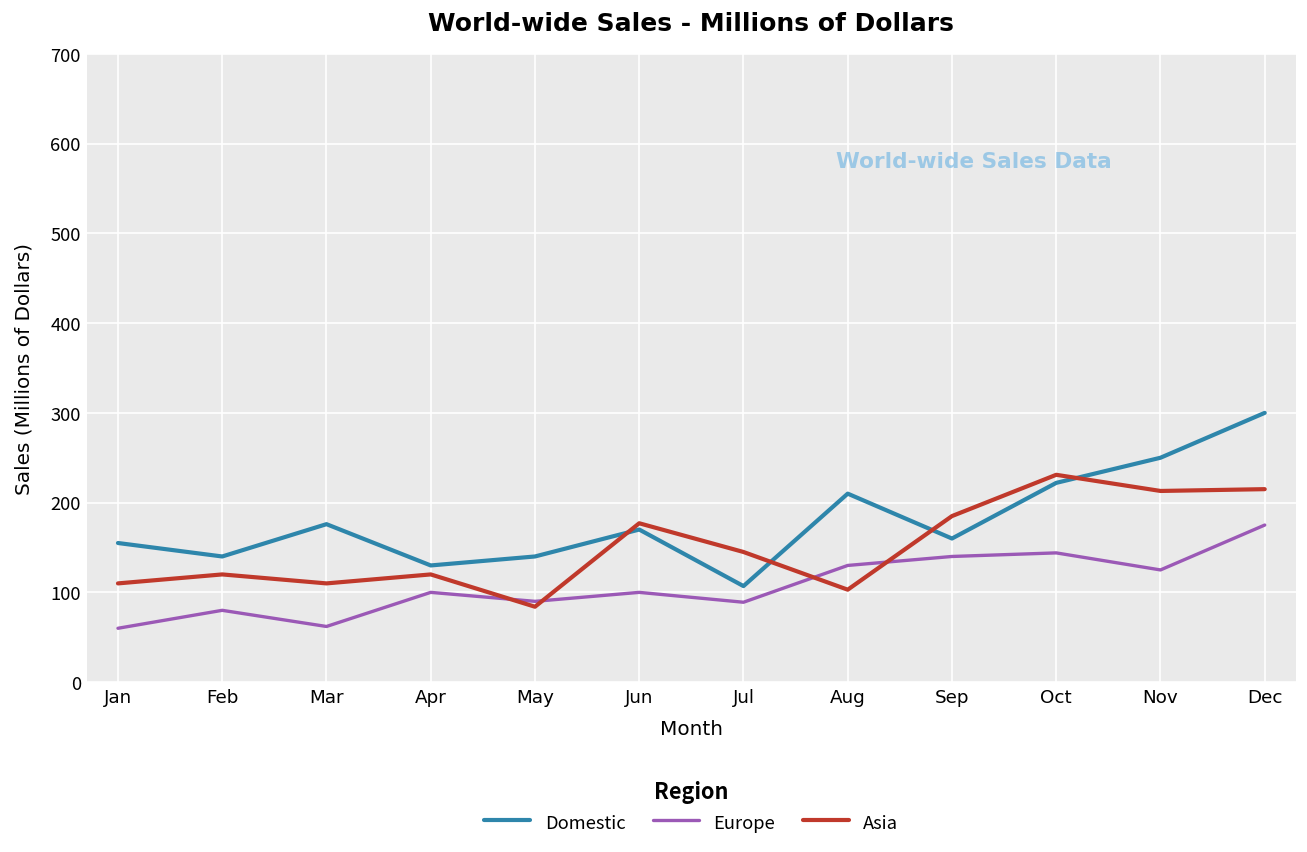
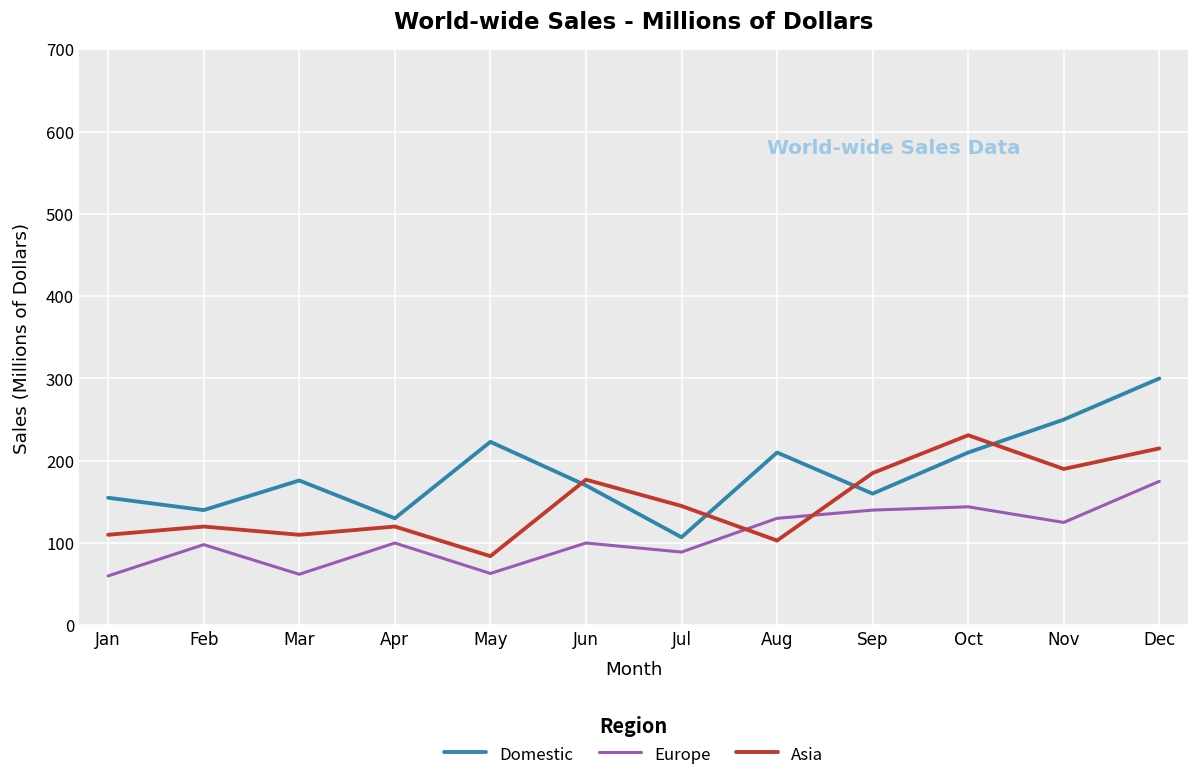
Europe, Feb: 80 -> 100
Domestic, May: 140 -> 220
Europe, May: 90 -> 60
Domestic, Oct: 220 -> 210
Asia, Nov: 210 -> 190
